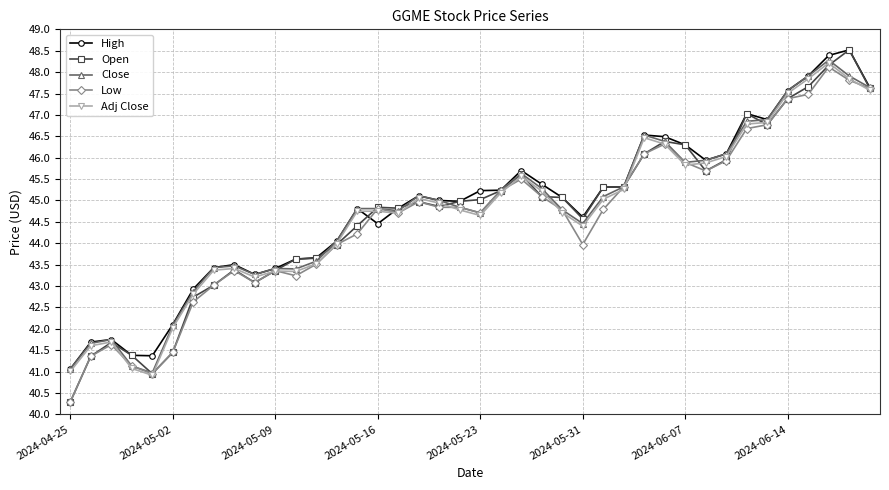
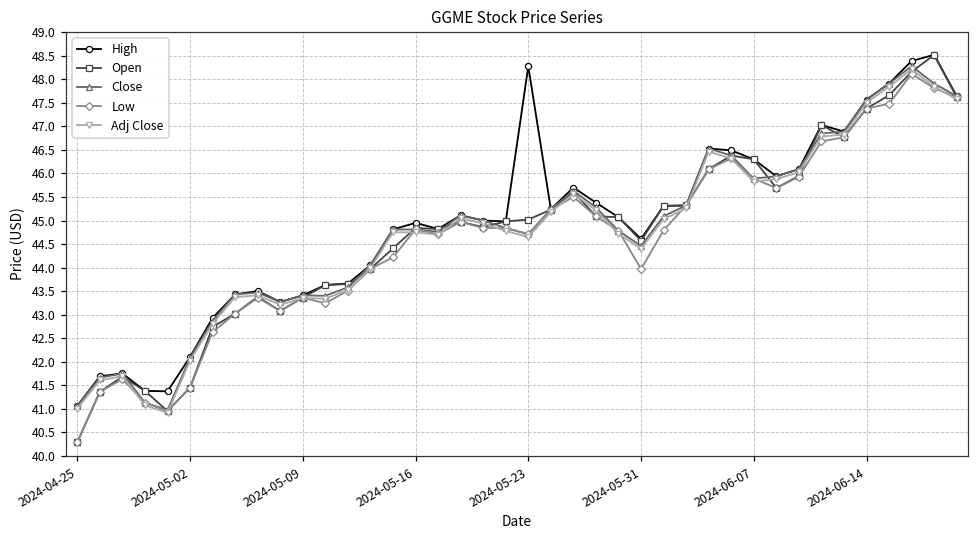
High, 2024-05-16: 44.5 -> 45.0
High, 2024-05-23: 45.2 -> 48.3
